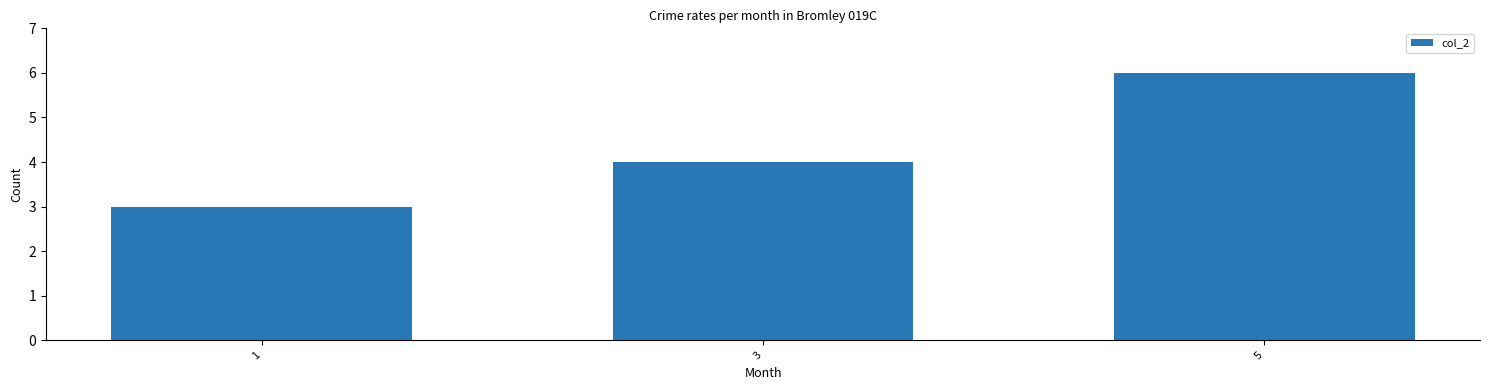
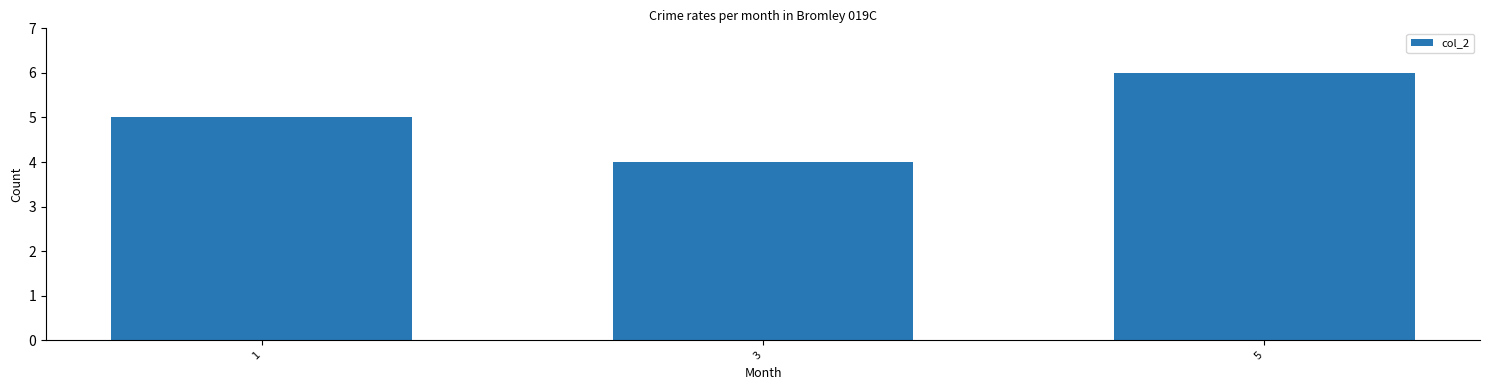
1: 3 -> 5
